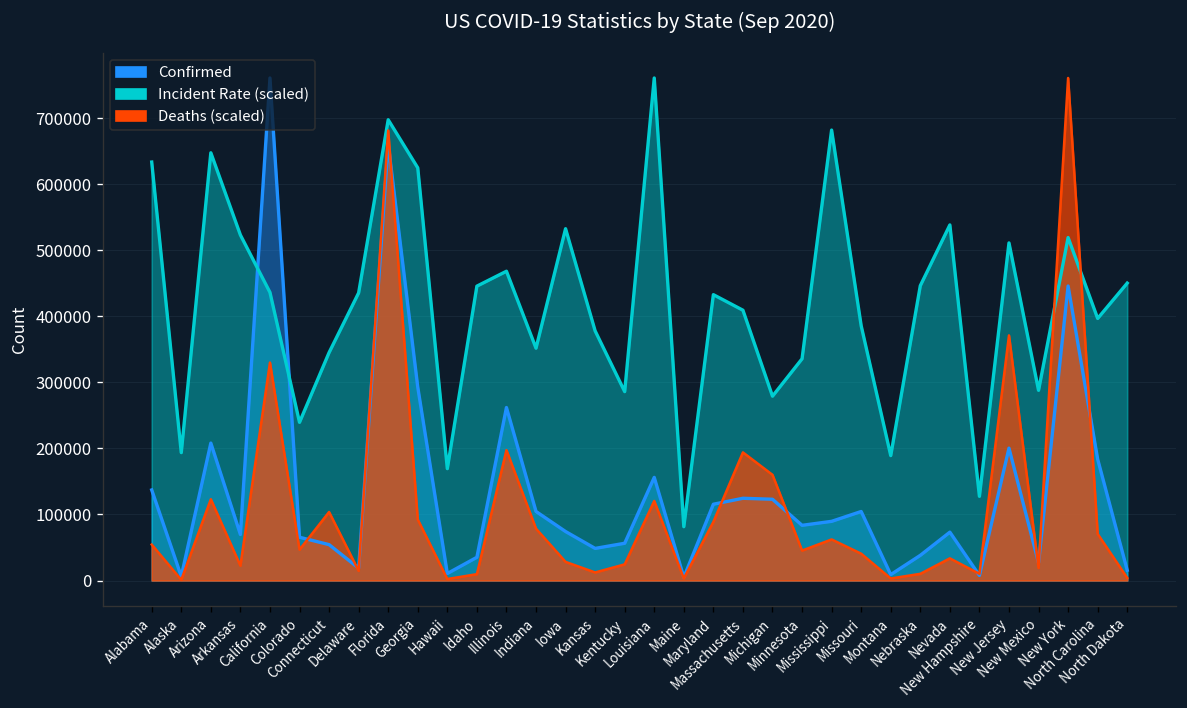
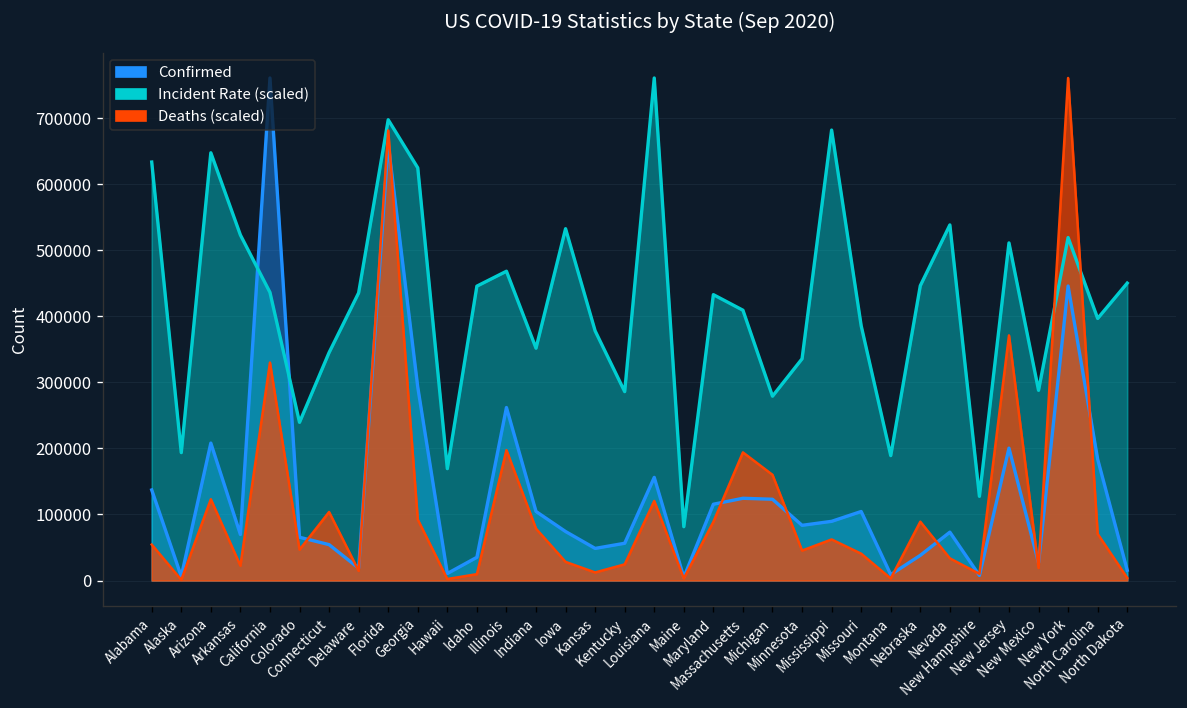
Deaths (scaled), Nebraska: 10000 -> 90000
